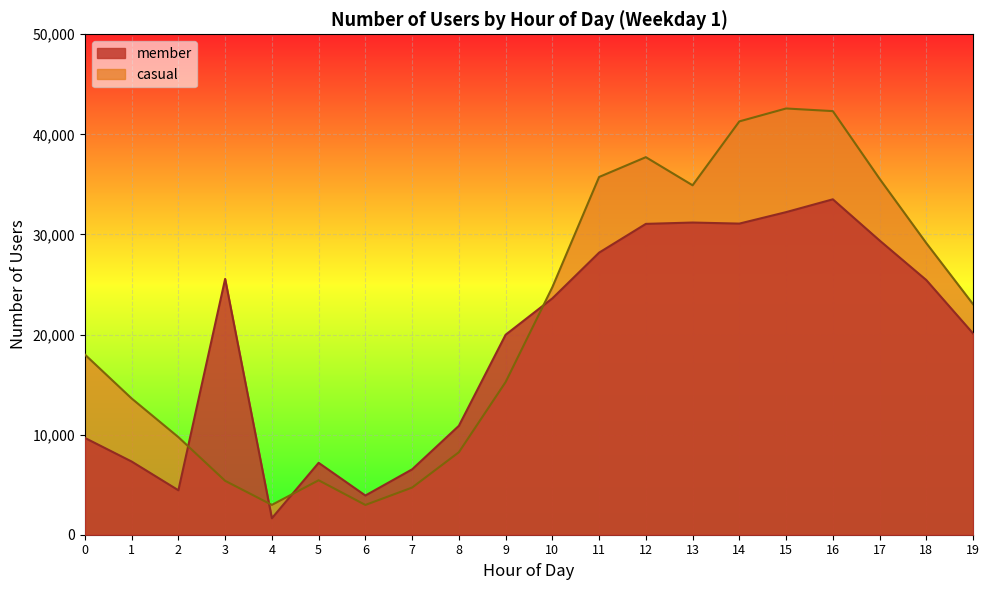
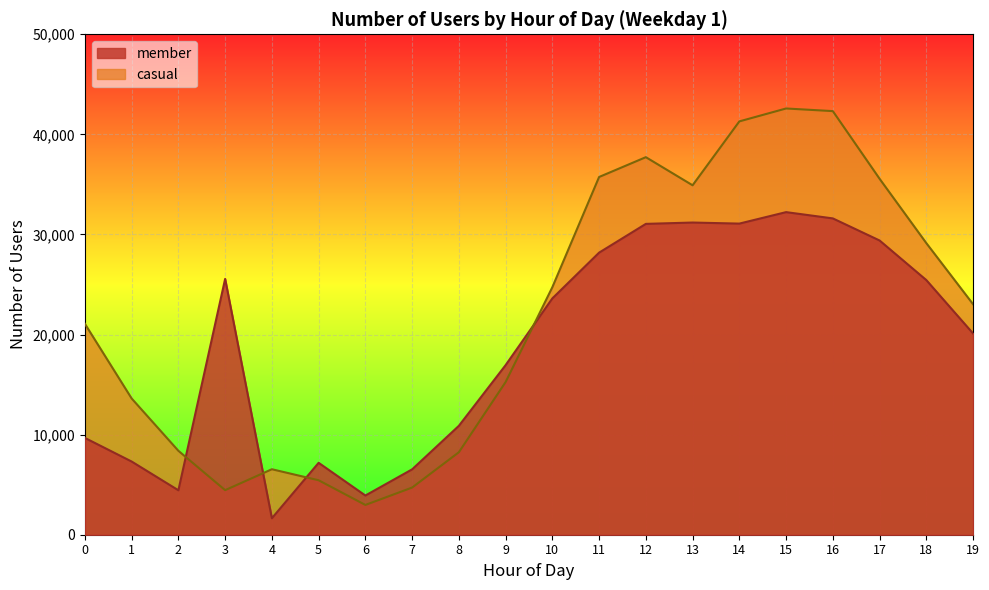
casual, 0: 18,000 -> 21,100
casual, 2: 9,700 -> 8,400
casual, 3: 5,400 -> 4,500
casual, 4: 3,000 -> 6,500
member, 9: 20,000 -> 16,900
member, 16: 33,500 -> 31,600
